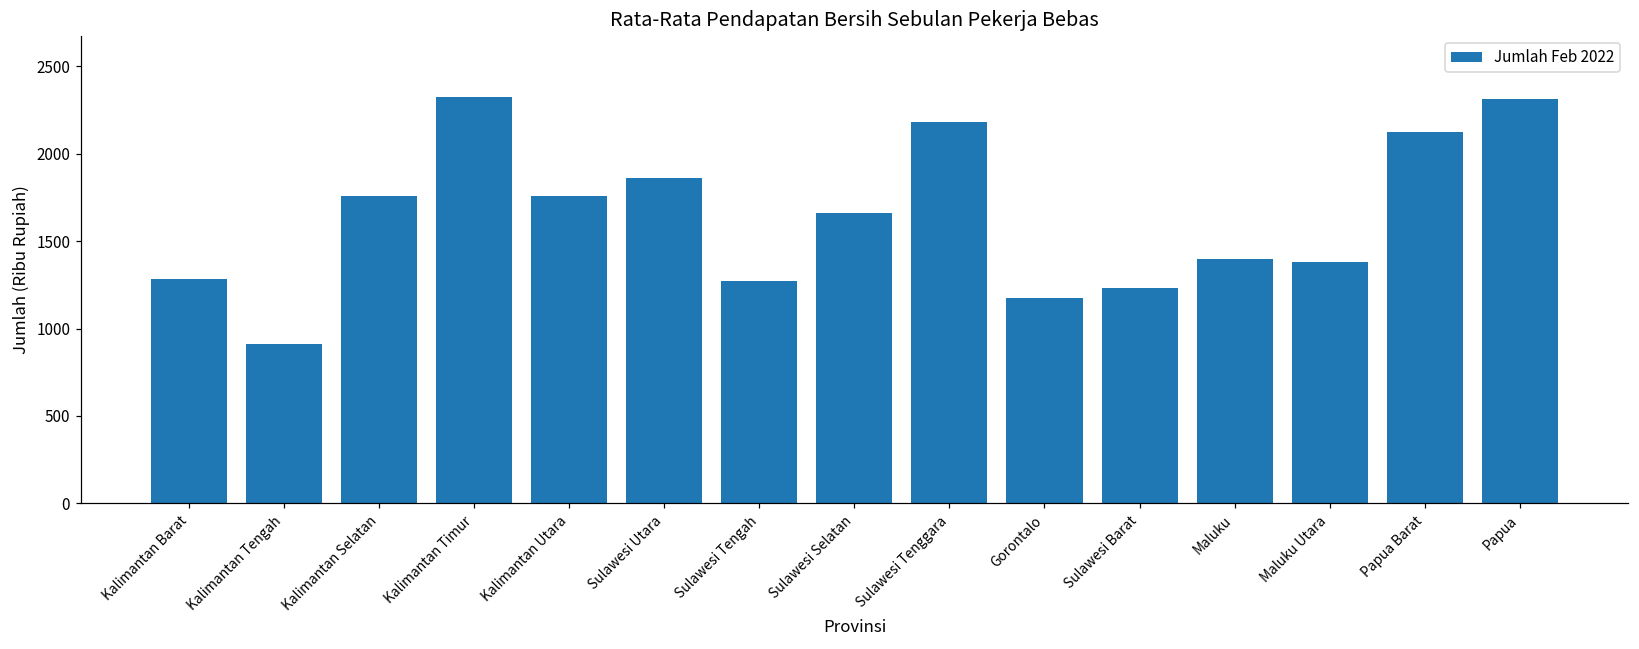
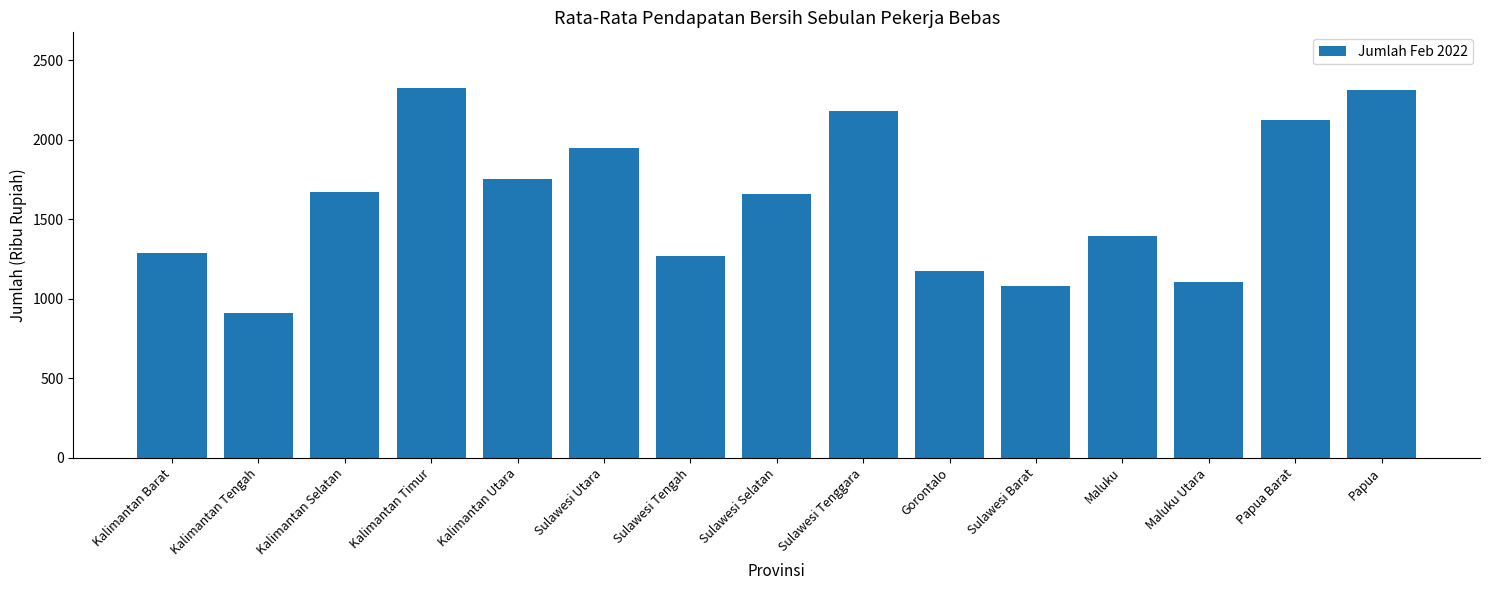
Kalimantan Selatan: 1760 -> 1670
Sulawesi Utara: 1860 -> 1950
Sulawesi Barat: 1230 -> 1080
Maluku Utara: 1380 -> 1110
